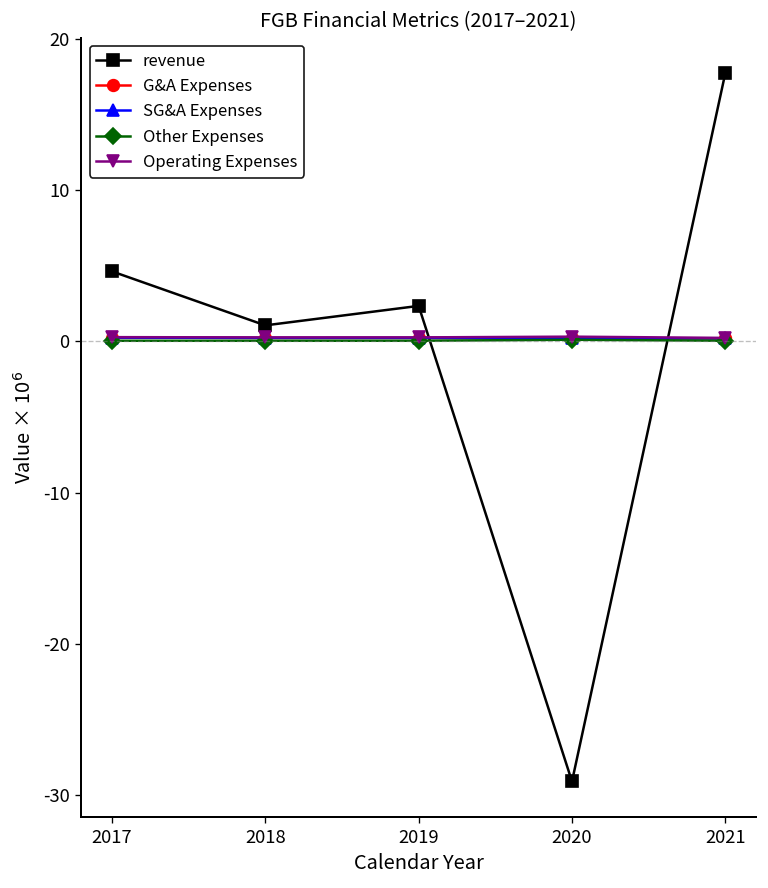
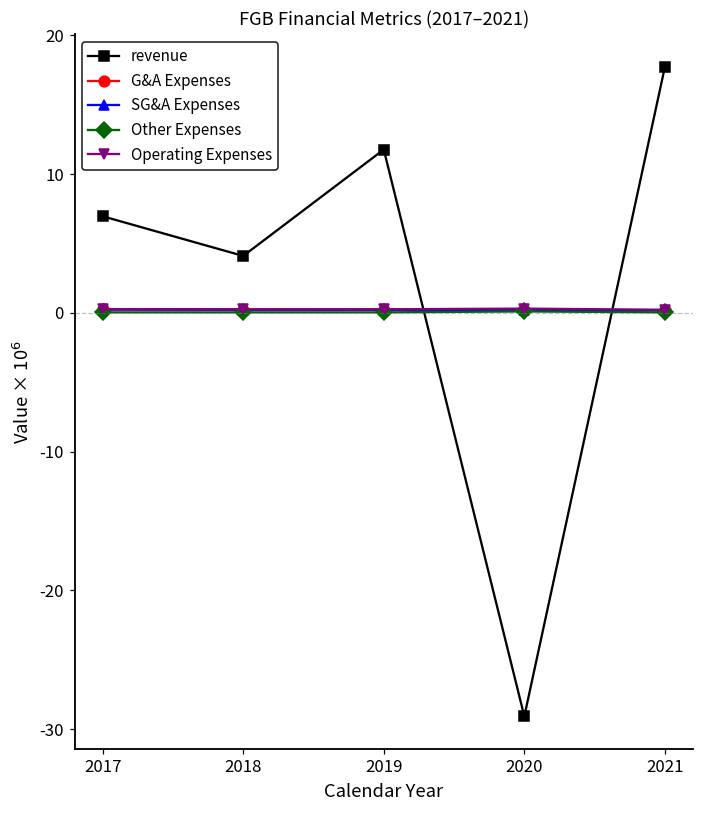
revenue, 2017: 4.6 -> 7.0
revenue, 2018: 1.0 -> 4.1
revenue, 2019: 2.3 -> 11.8
